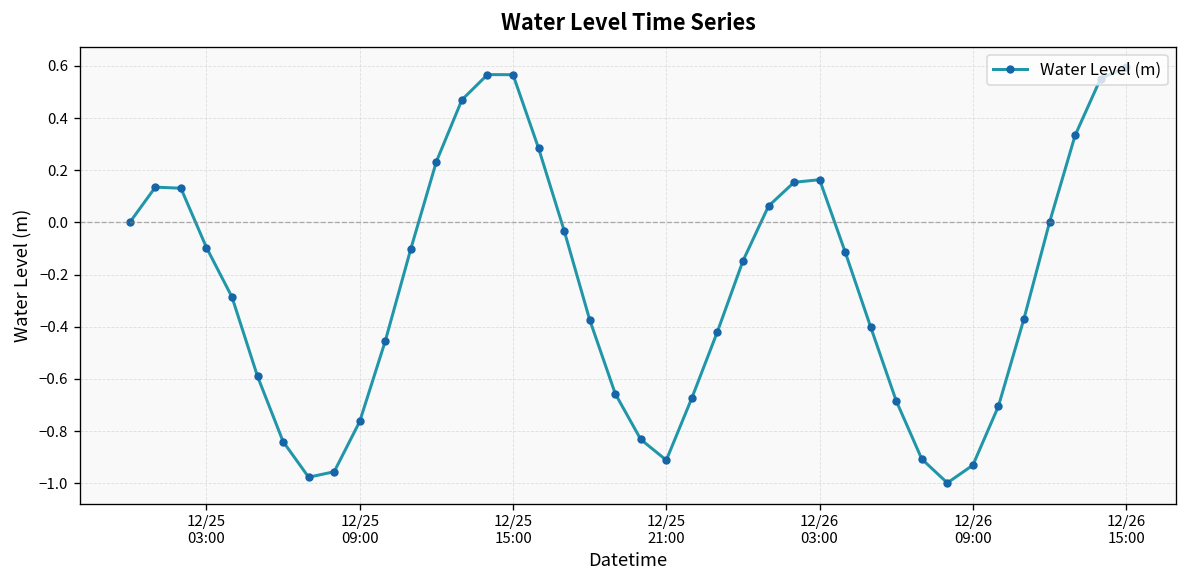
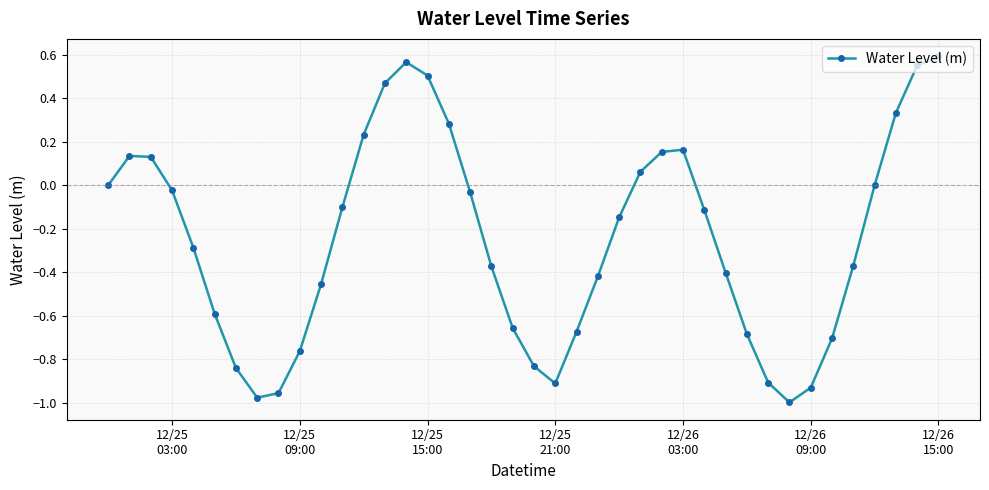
12/25 03:00: -0.10 -> -0.02
12/25 15:00: 0.57 -> 0.51
